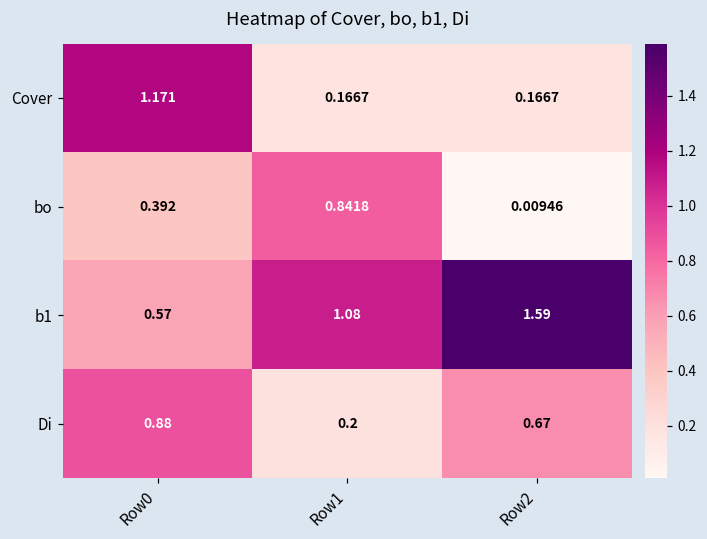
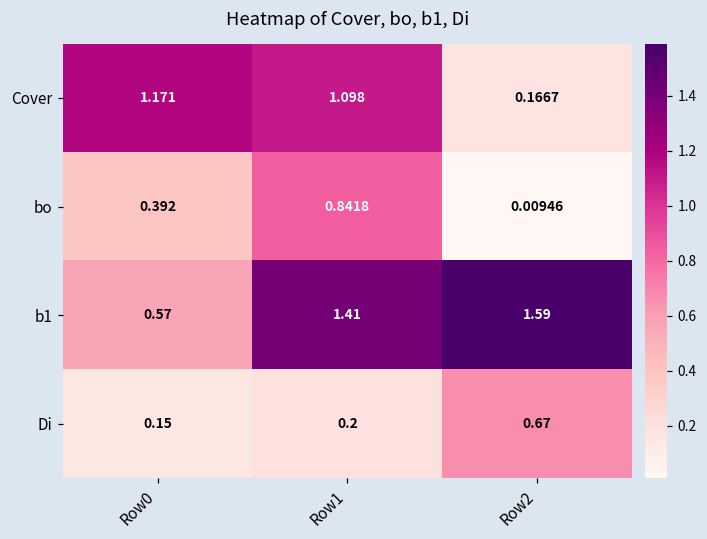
Cover, Row1: 0.1667 -> 1.098
b1, Row1: 1.08 -> 1.41
Di, Row0: 0.88 -> 0.15
